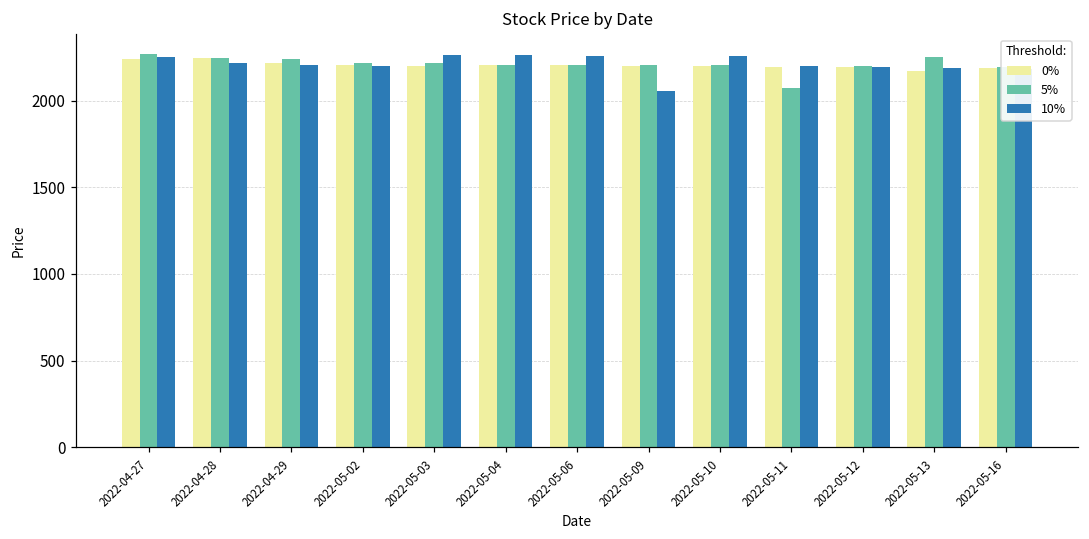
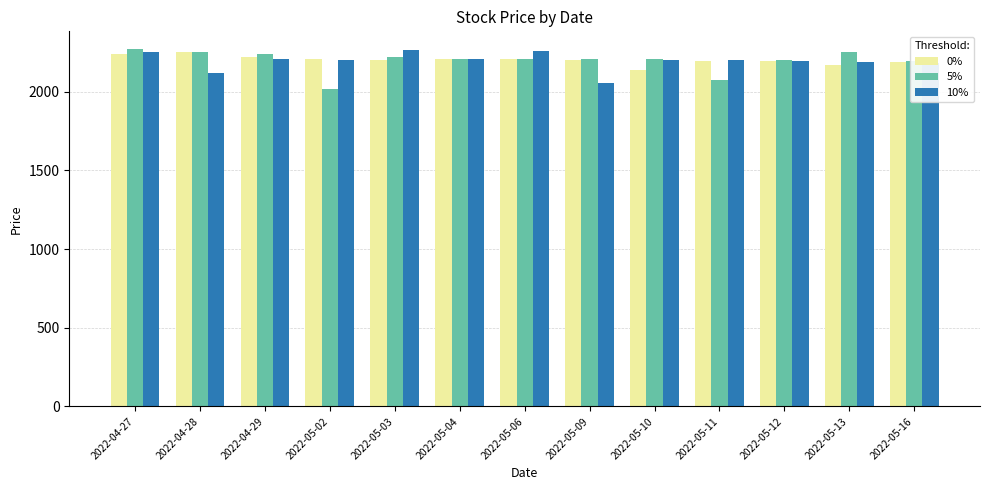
10%, 2022-04-28: 2220 -> 2120
5%, 2022-05-02: 2220 -> 2020
10%, 2022-05-04: 2260 -> 2210
0%, 2022-05-10: 2200 -> 2140
10%, 2022-05-10: 2260 -> 2200
